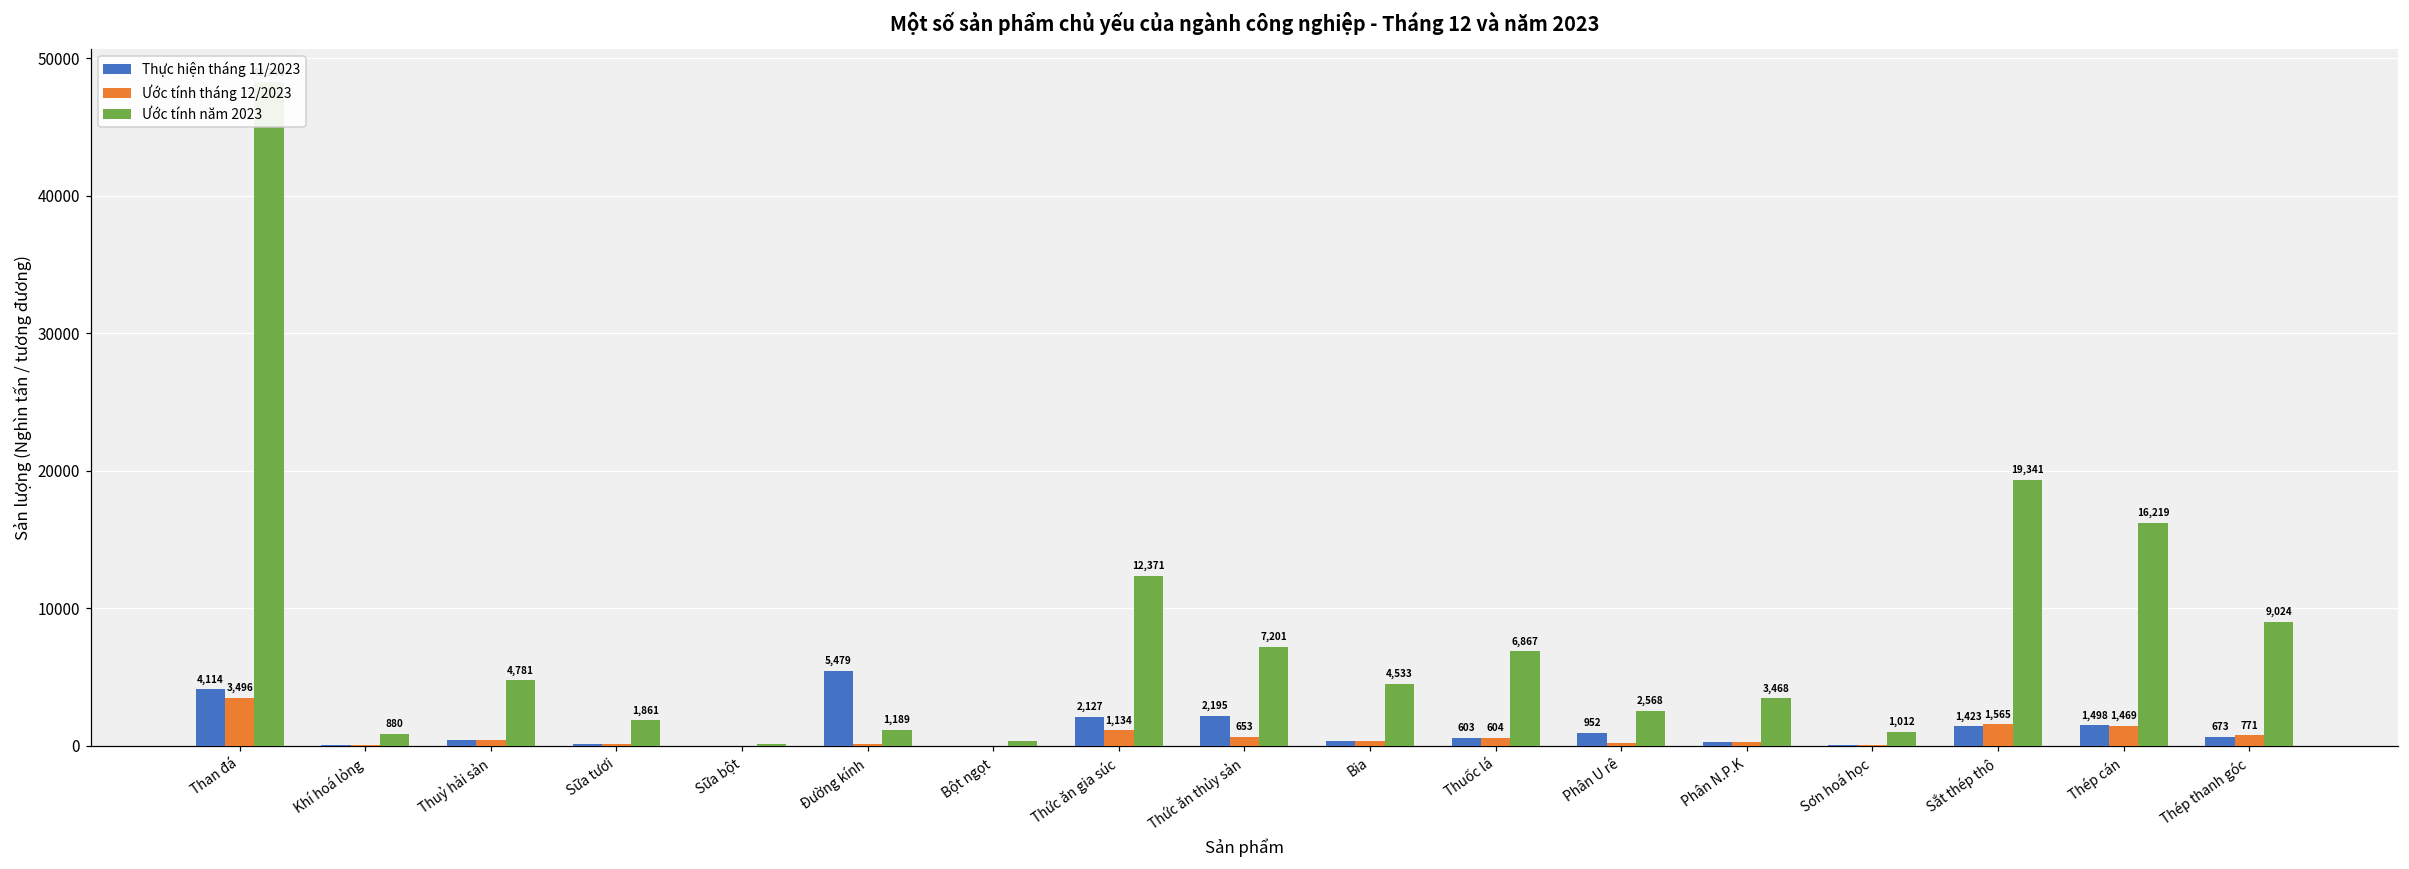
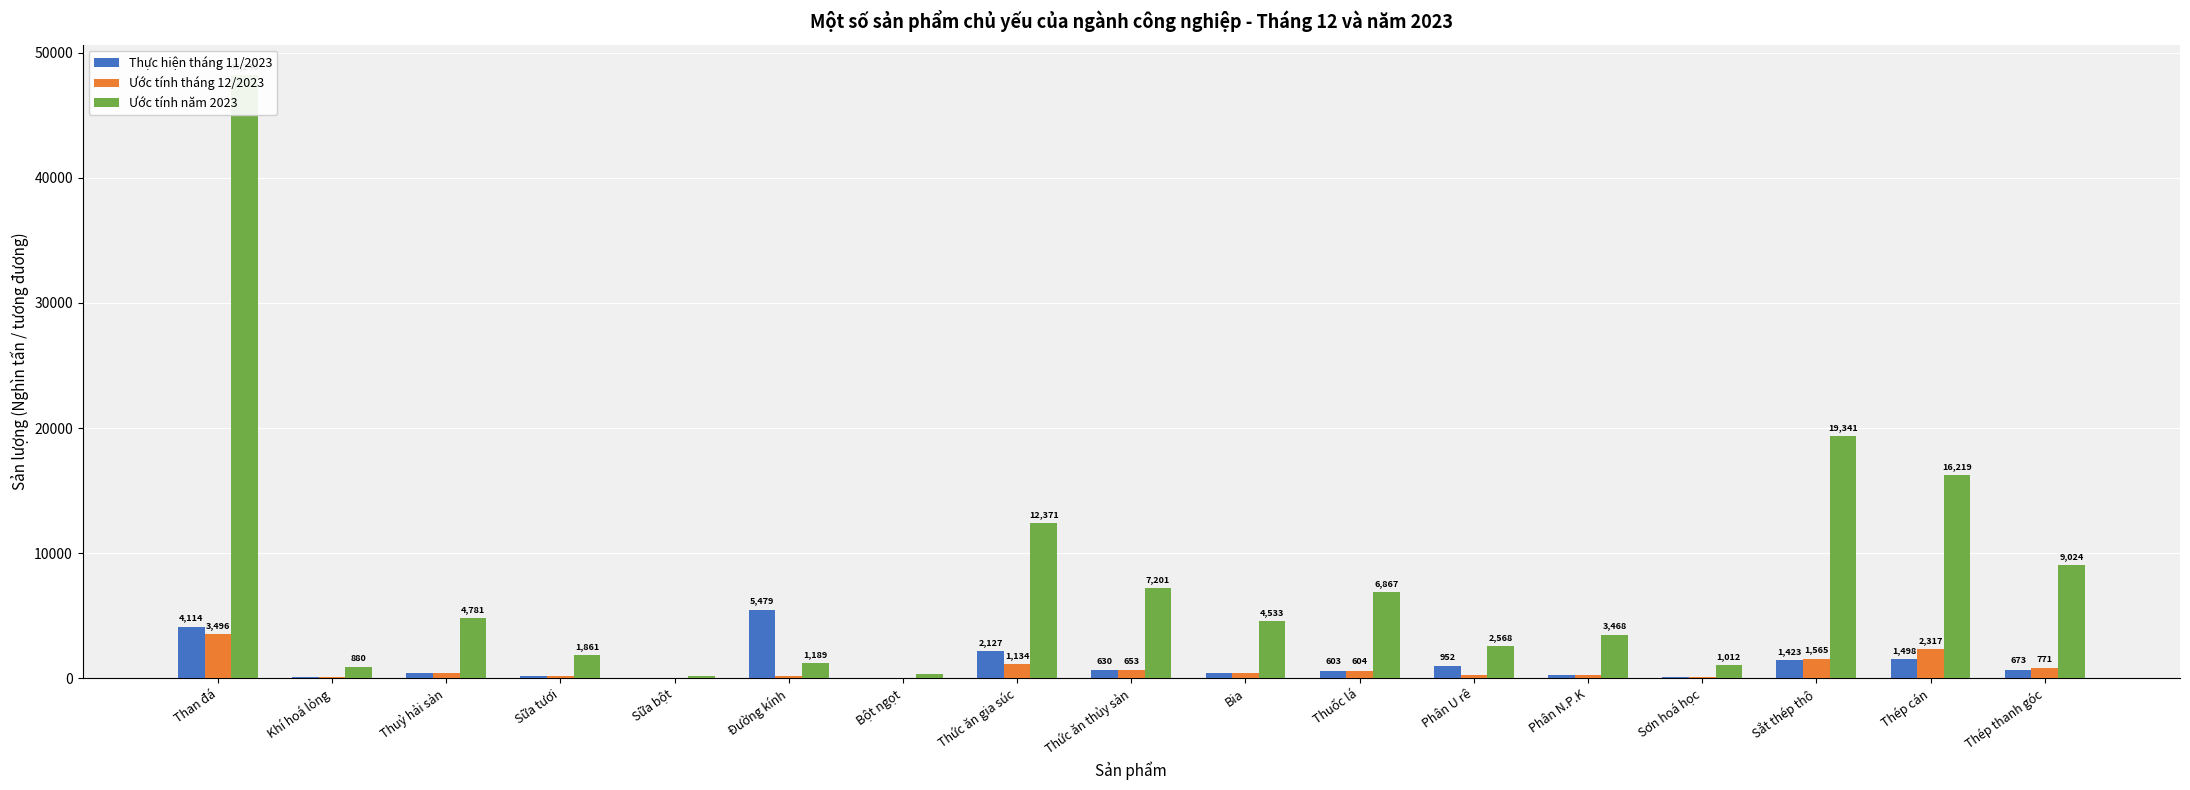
Thực hiện tháng 11/2023, Thức ăn thủy sản: 2,195 -> 630
Ước tính tháng 12/2023, Thép cán: 1,469 -> 2,317
